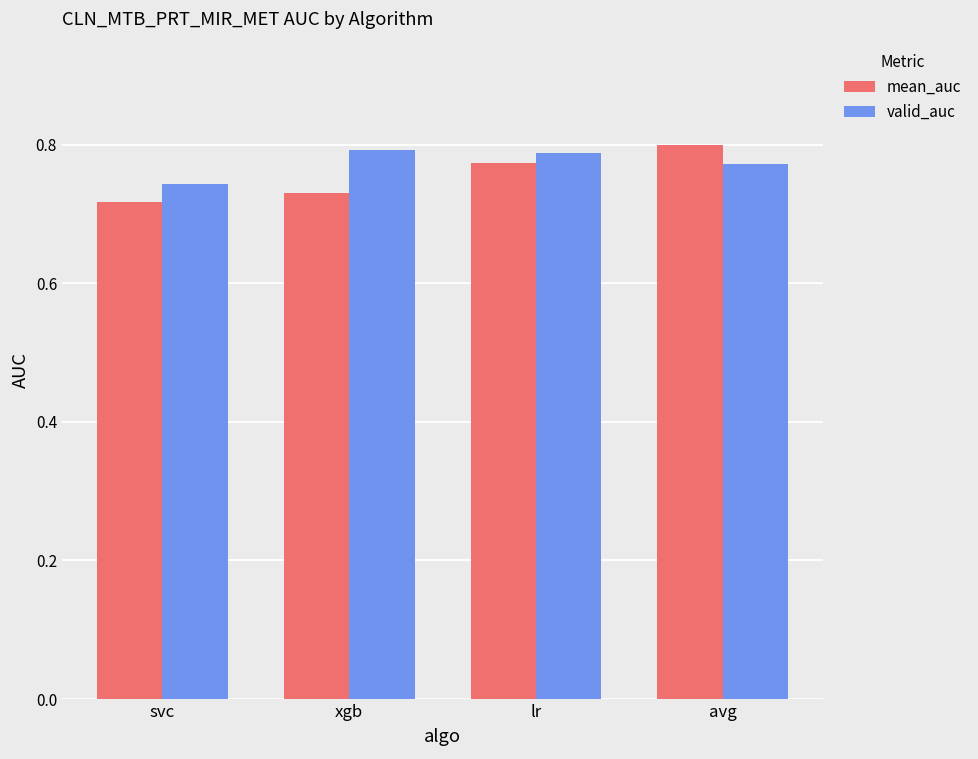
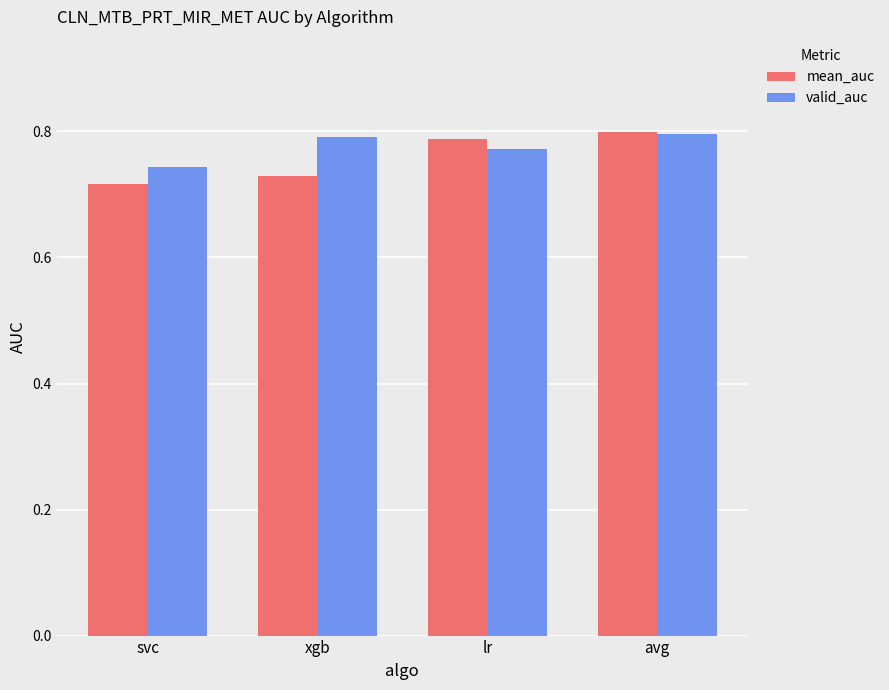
mean_auc, lr: 0.77 -> 0.79
valid_auc, lr: 0.79 -> 0.77
valid_auc, avg: 0.77 -> 0.80
